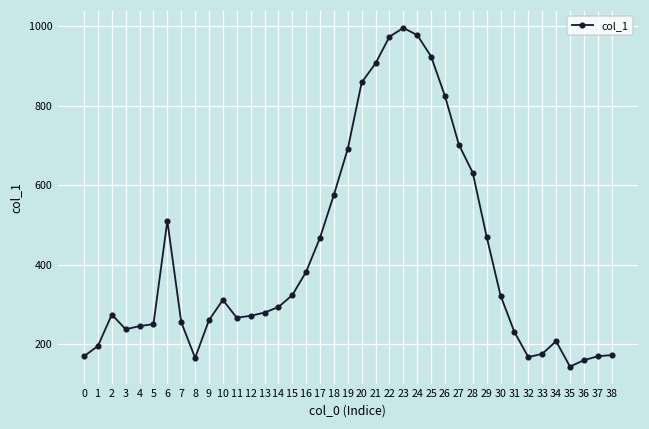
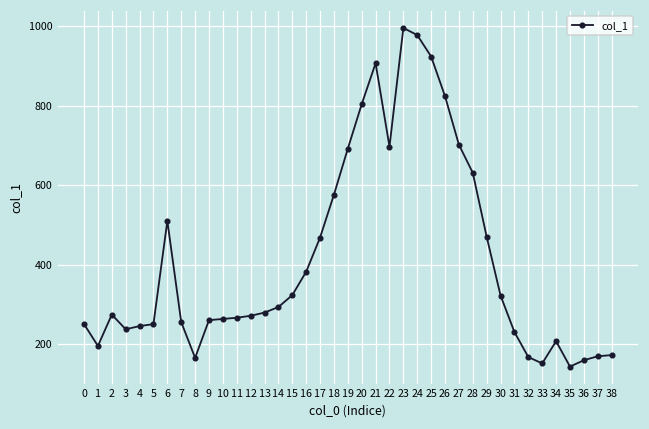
0: 170 -> 250
10: 310 -> 260
20: 860 -> 800
22: 970 -> 700
33: 180 -> 150
